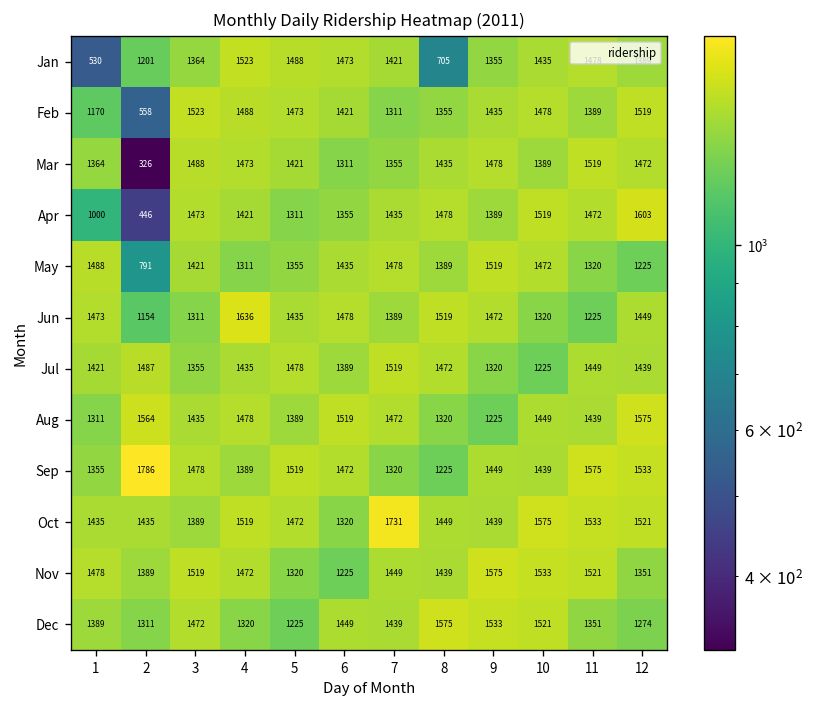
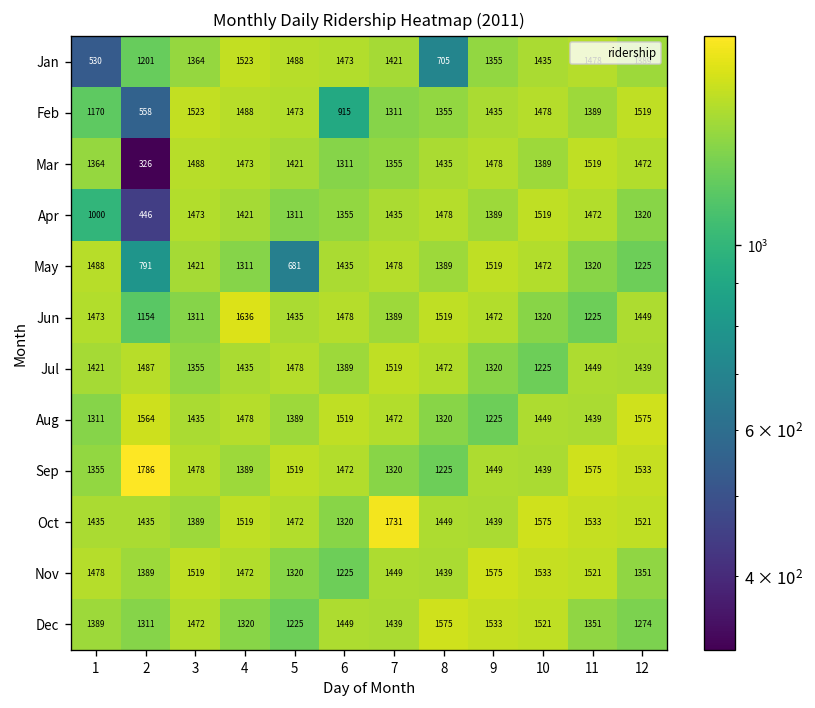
Feb, 6: 1421 -> 915
Apr, 12: 1603 -> 1320
May, 5: 1355 -> 681
